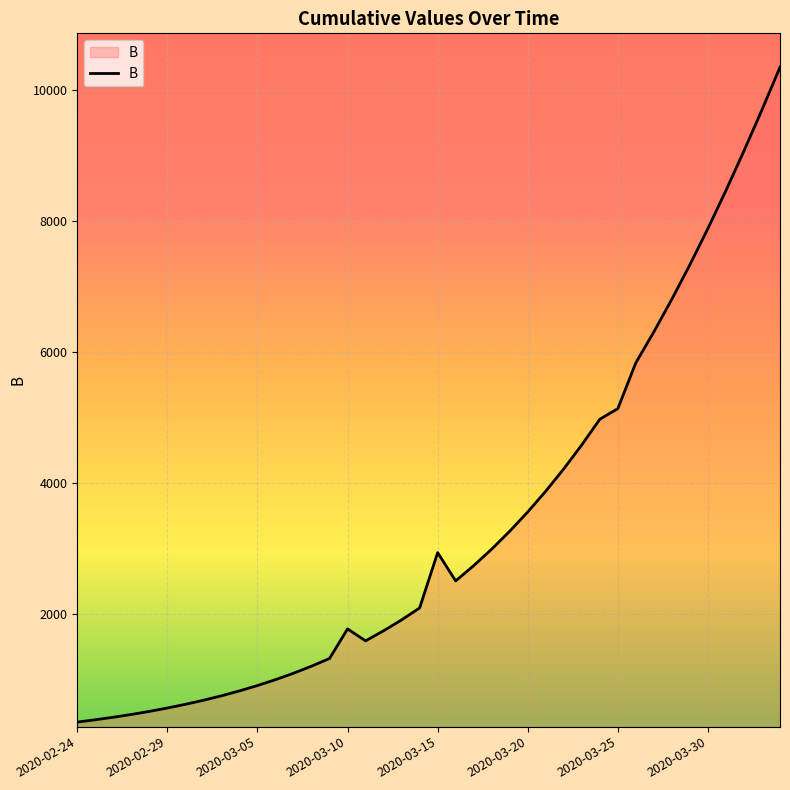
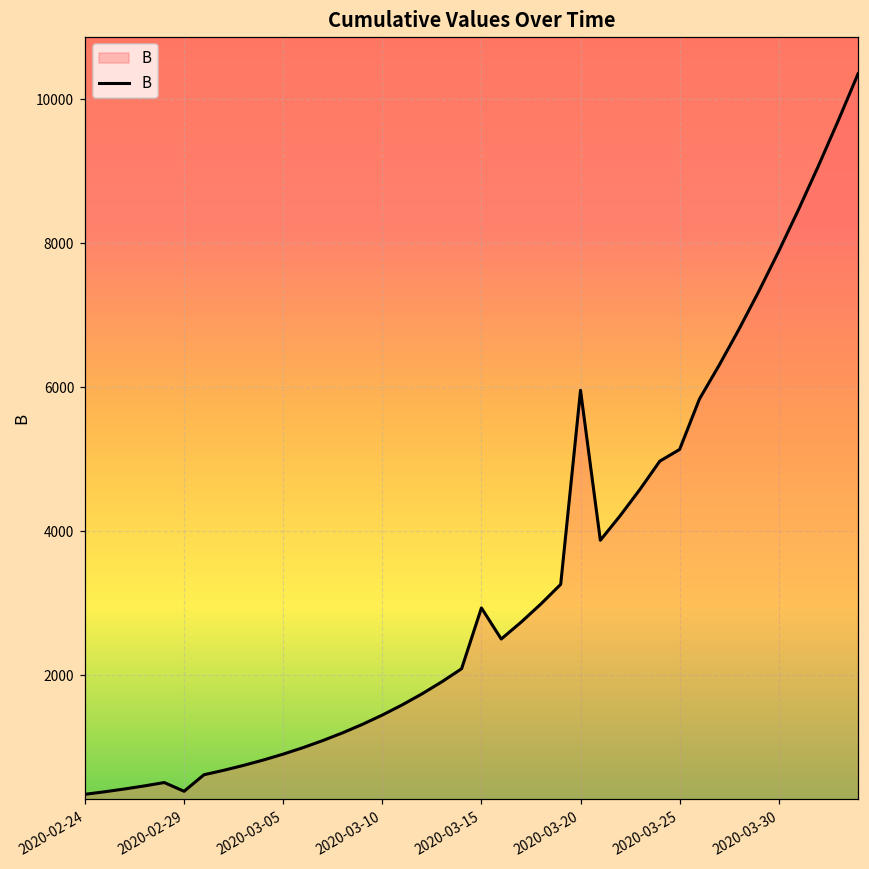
2020-02-29: 600 -> 400
2020-03-10: 1800 -> 1400
2020-03-20: 3600 -> 6000
